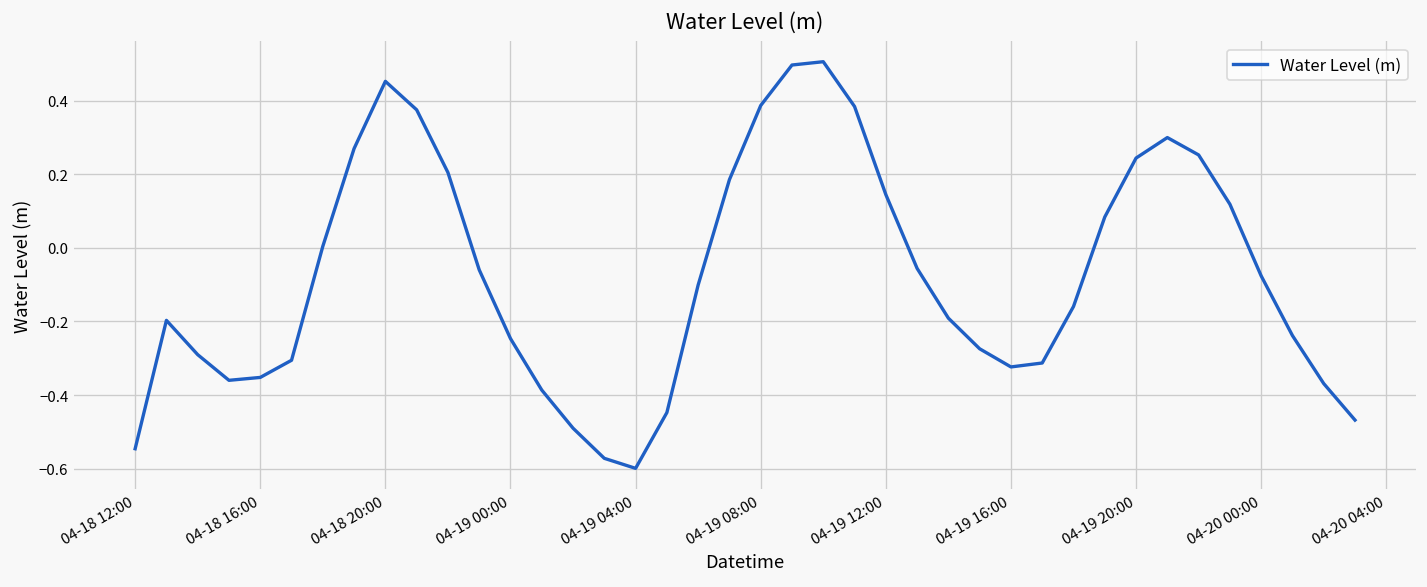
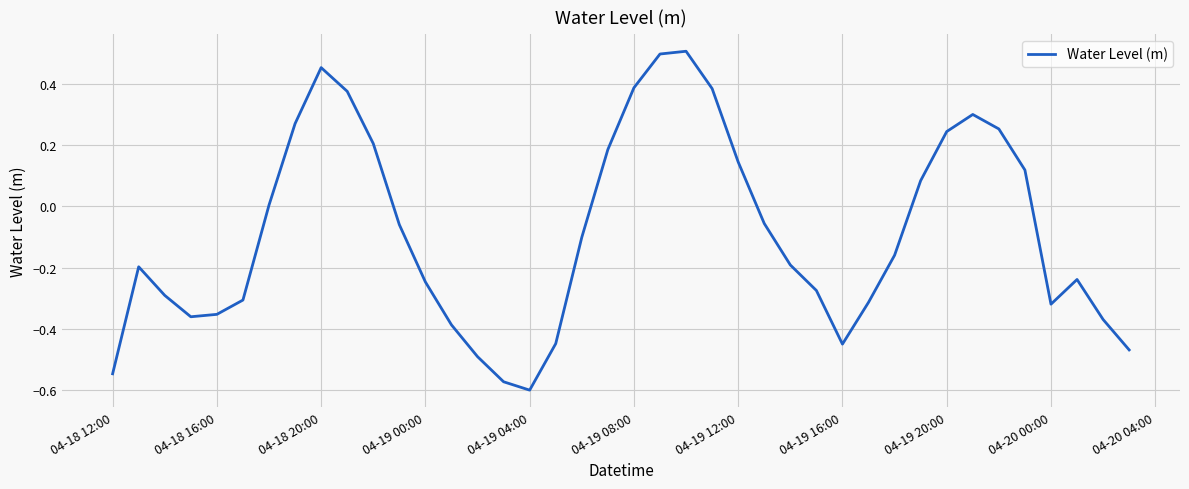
04-19 16:00: -0.32 -> -0.45
04-20 00:00: -0.08 -> -0.32
